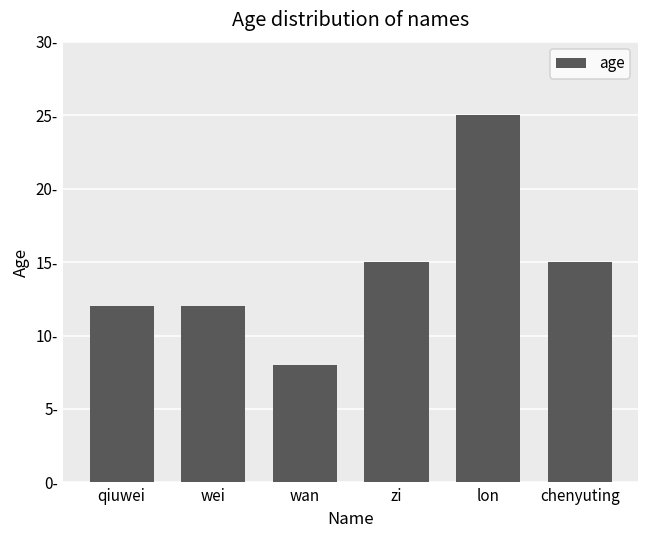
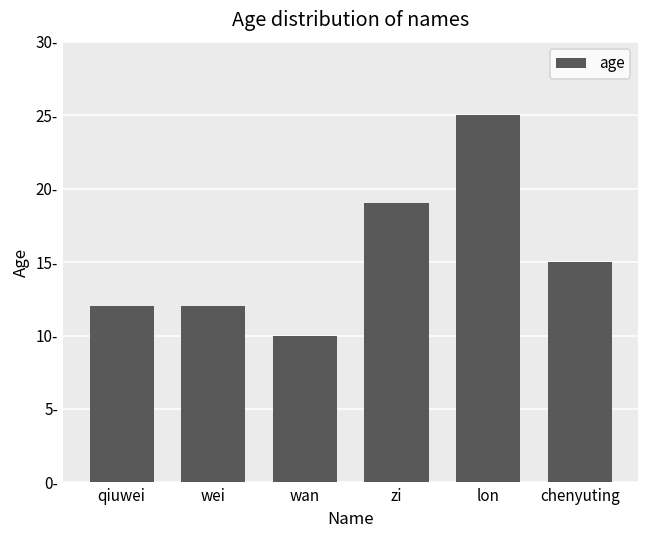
wan: 8- -> 10-
zi: 15- -> 19-
